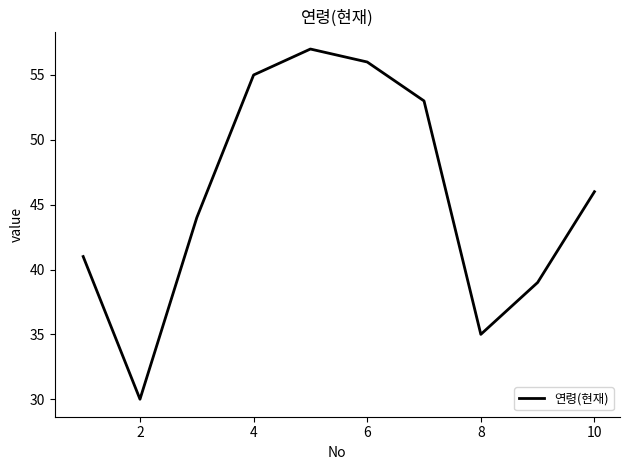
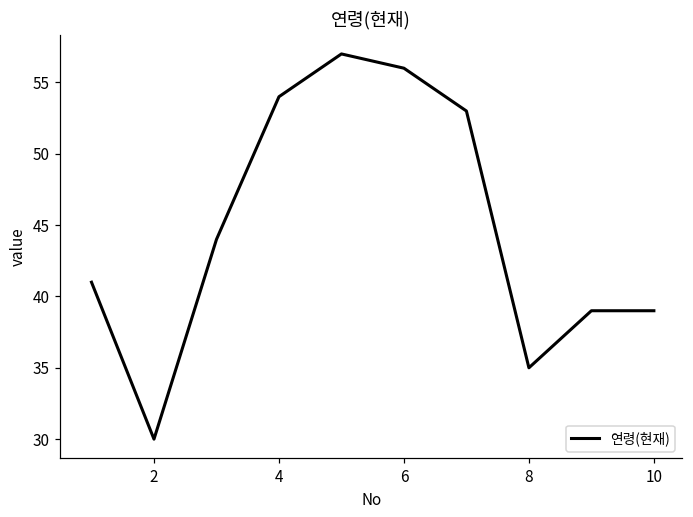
4: 55 -> 54
10: 46 -> 39
